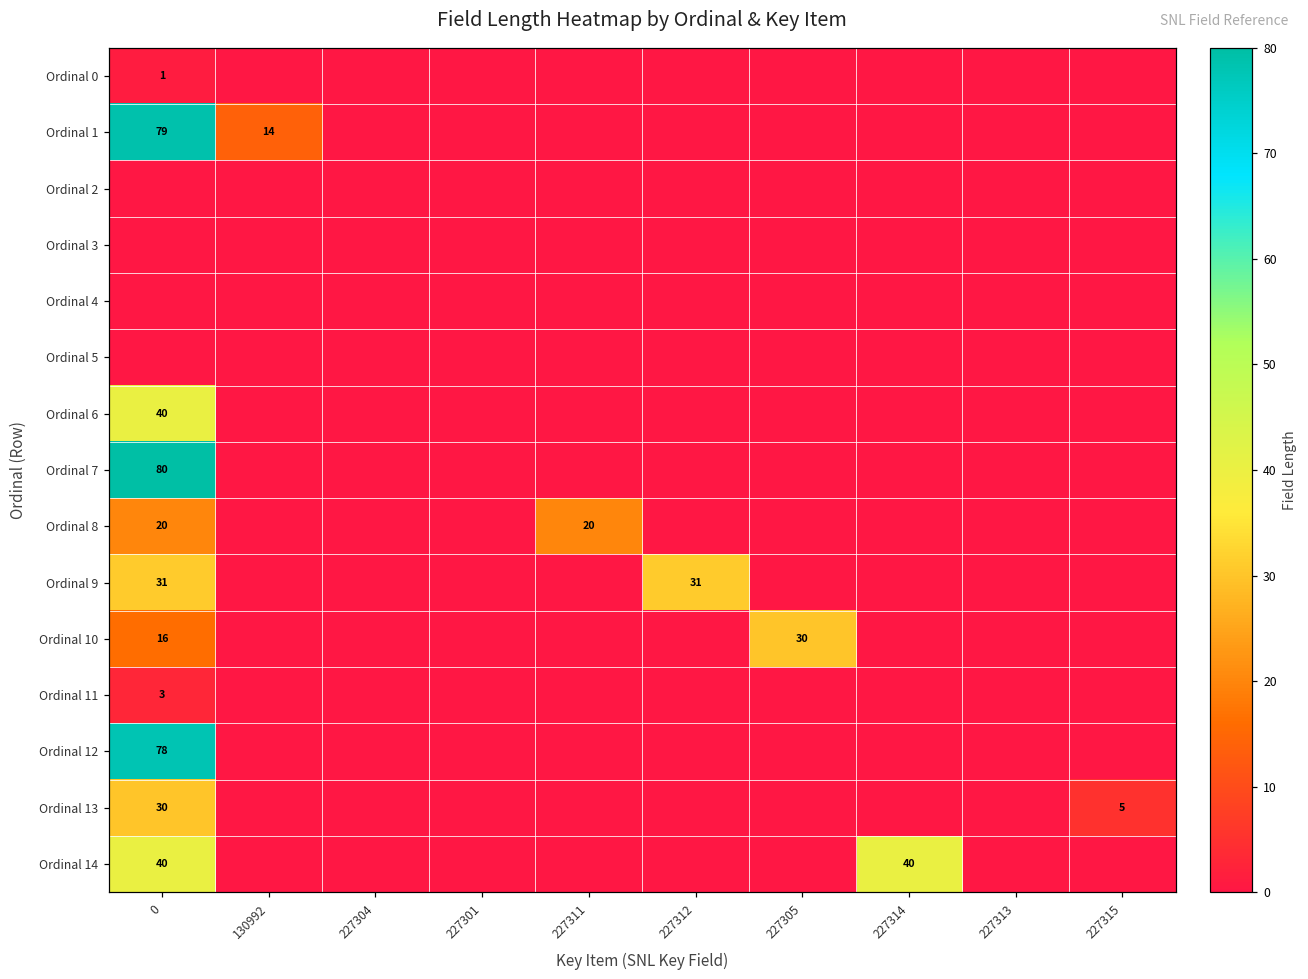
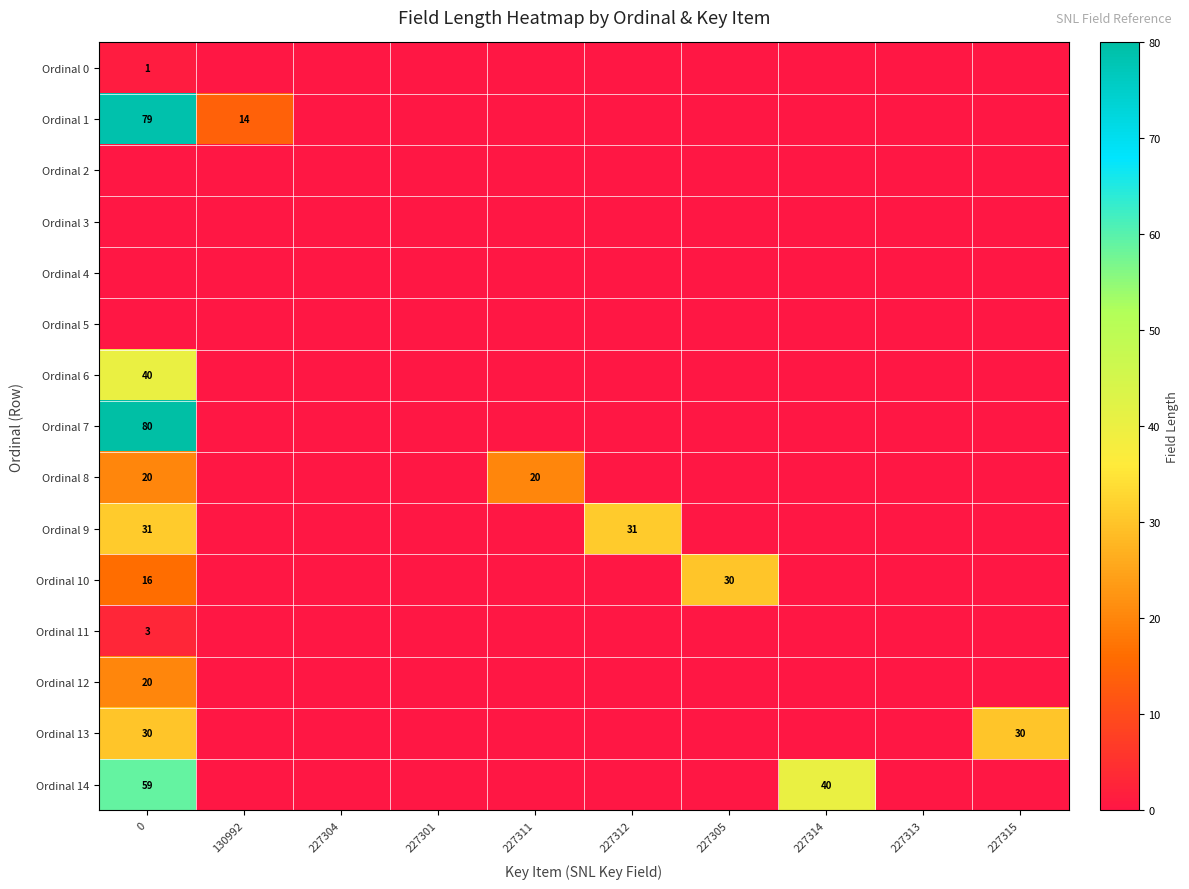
Ordinal 12, 0: 78 -> 20
Ordinal 13, 227315: 5 -> 30
Ordinal 14, 0: 40 -> 59
